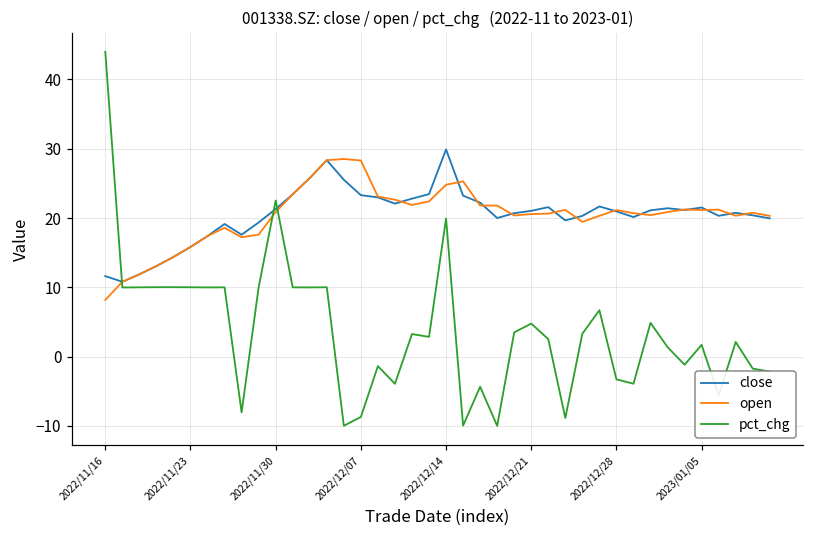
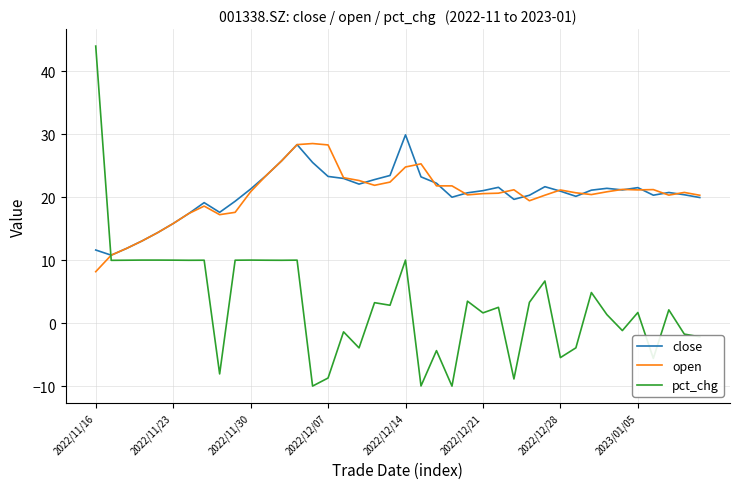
pct_chg, 2022/11/30: 23 -> 10
pct_chg, 2022/12/14: 20 -> 10
pct_chg, 2022/12/21: 5 -> 2
pct_chg, 2022/12/28: -3 -> -5
